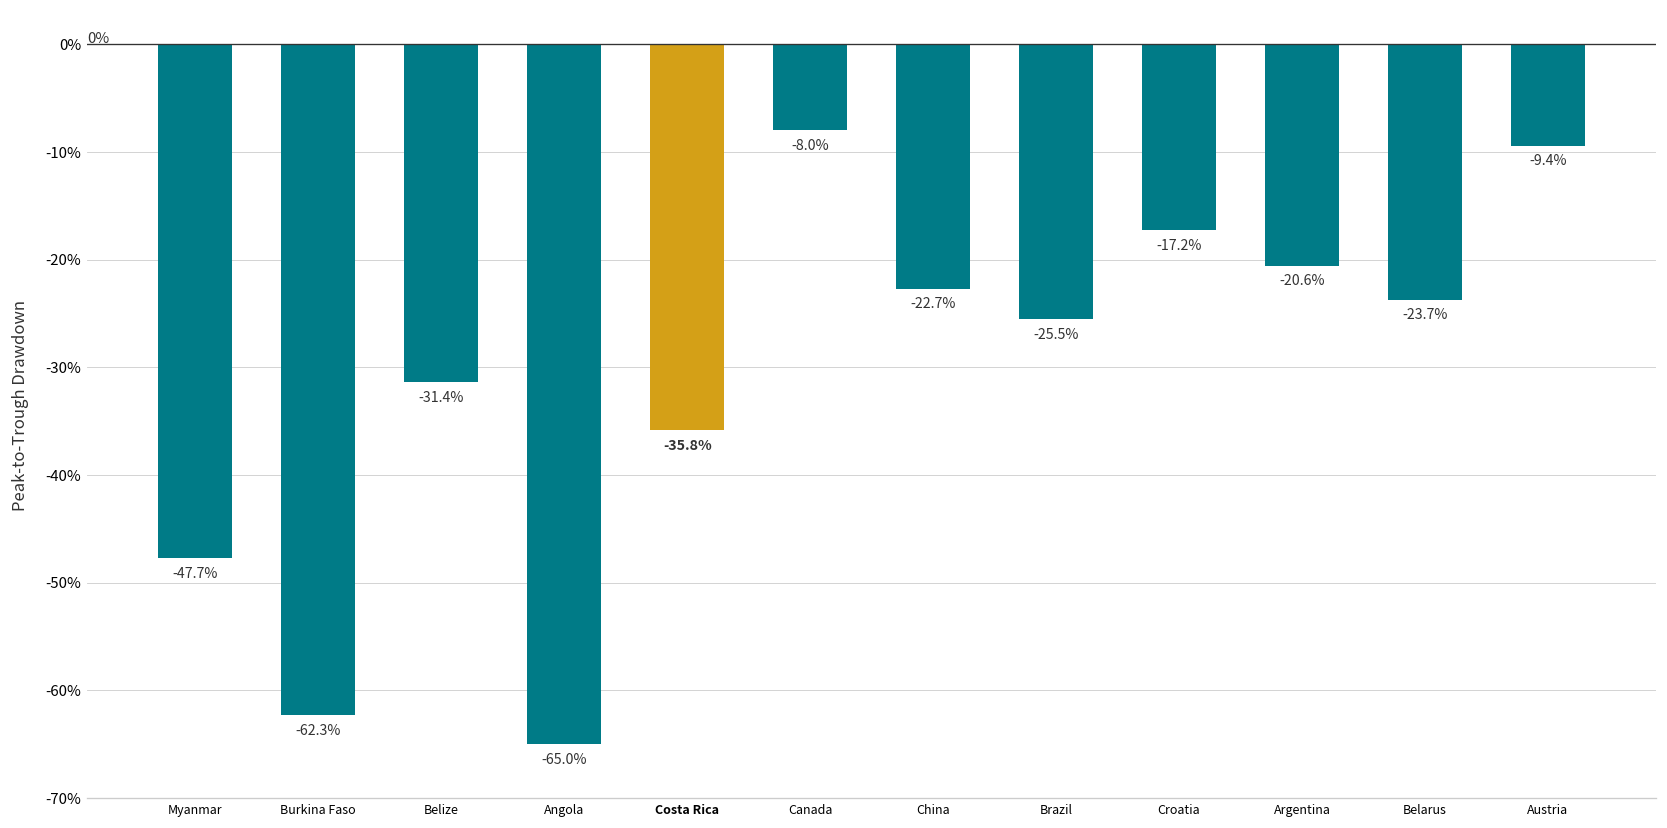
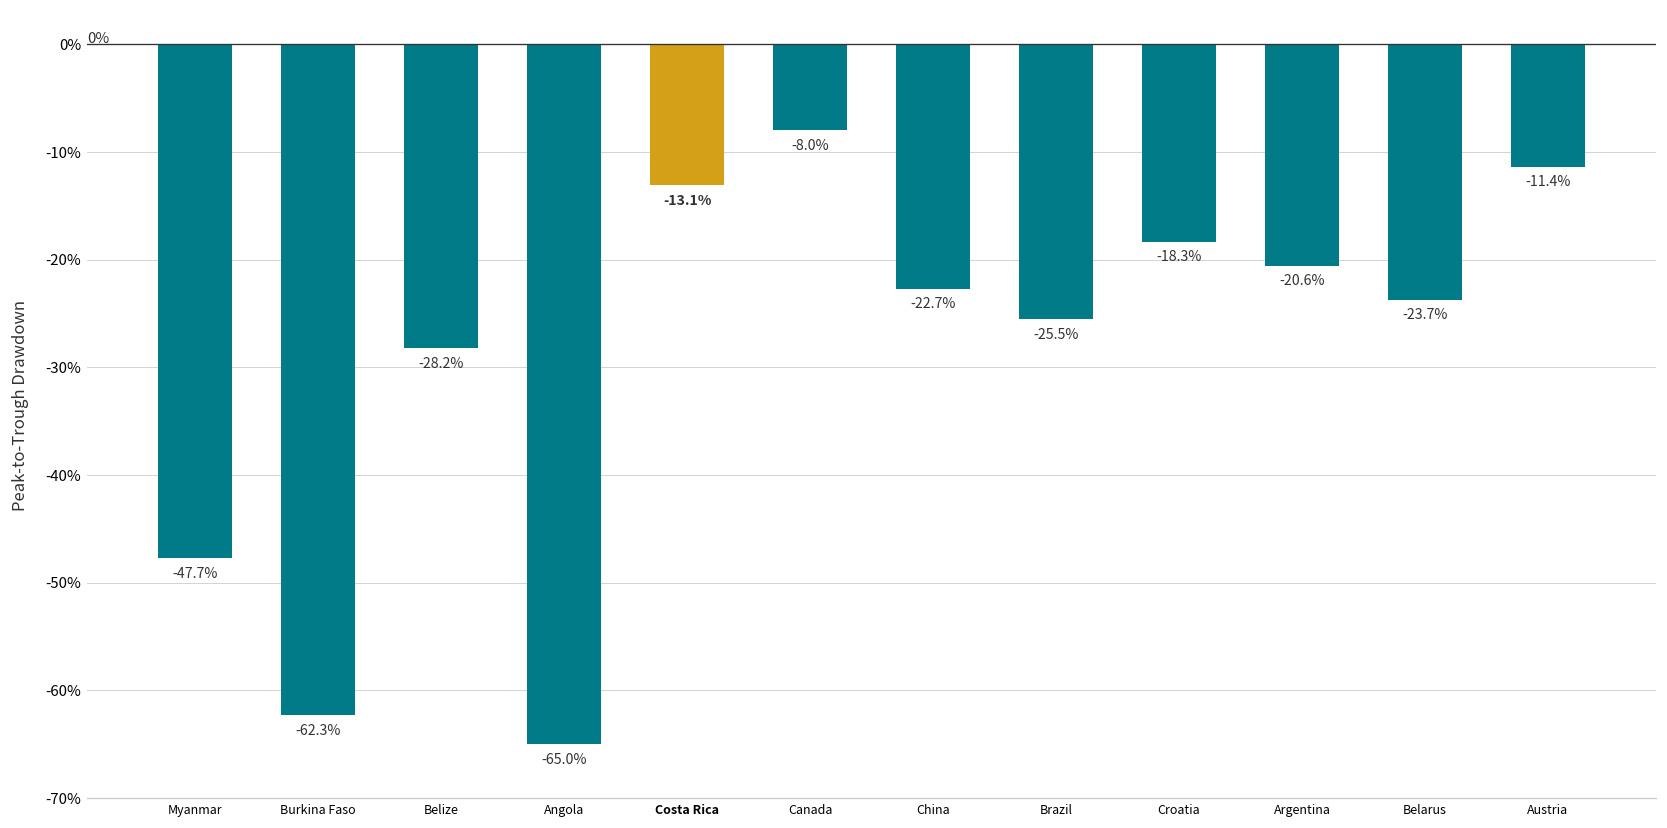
Belize: -31.4% -> -28.2%
Costa Rica: -35.8% -> -13.1%
Croatia: -17.2% -> -18.3%
Austria: -9.4% -> -11.4%
